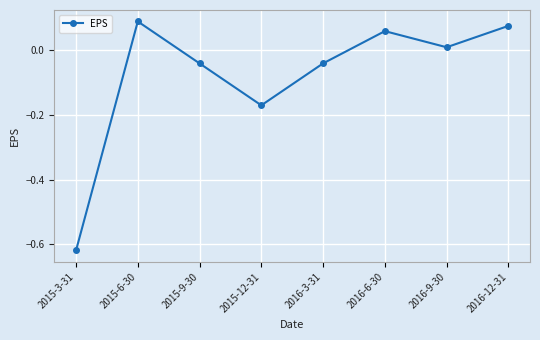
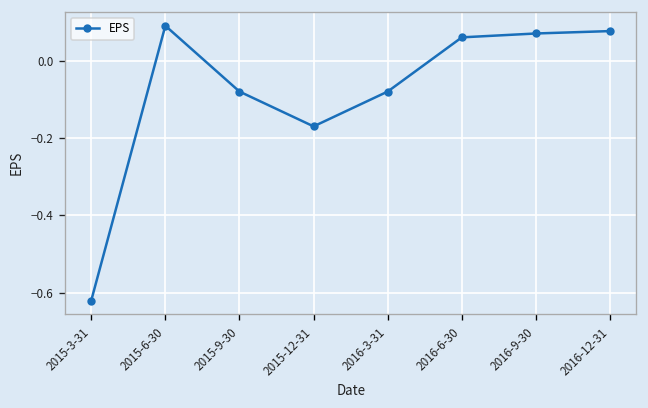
2015-9-30: -0.04 -> -0.08
2016-3-31: -0.04 -> -0.08
2016-9-30: 0.01 -> 0.07
